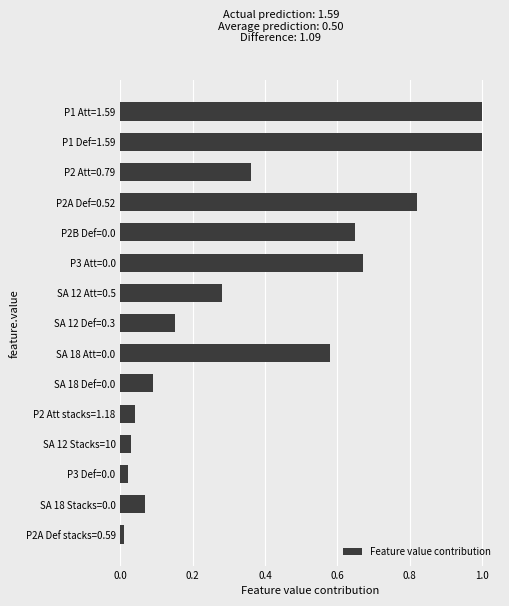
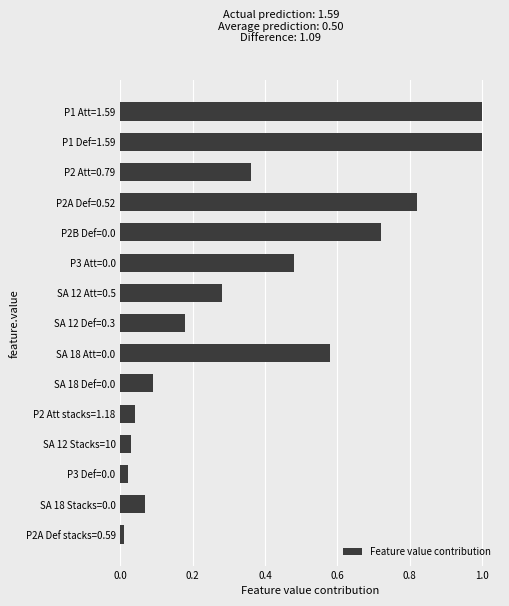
P2B Def=0.0: 0.65 -> 0.72
P3 Att=0.0: 0.67 -> 0.48
SA 12 Def=0.3: 0.15 -> 0.18
